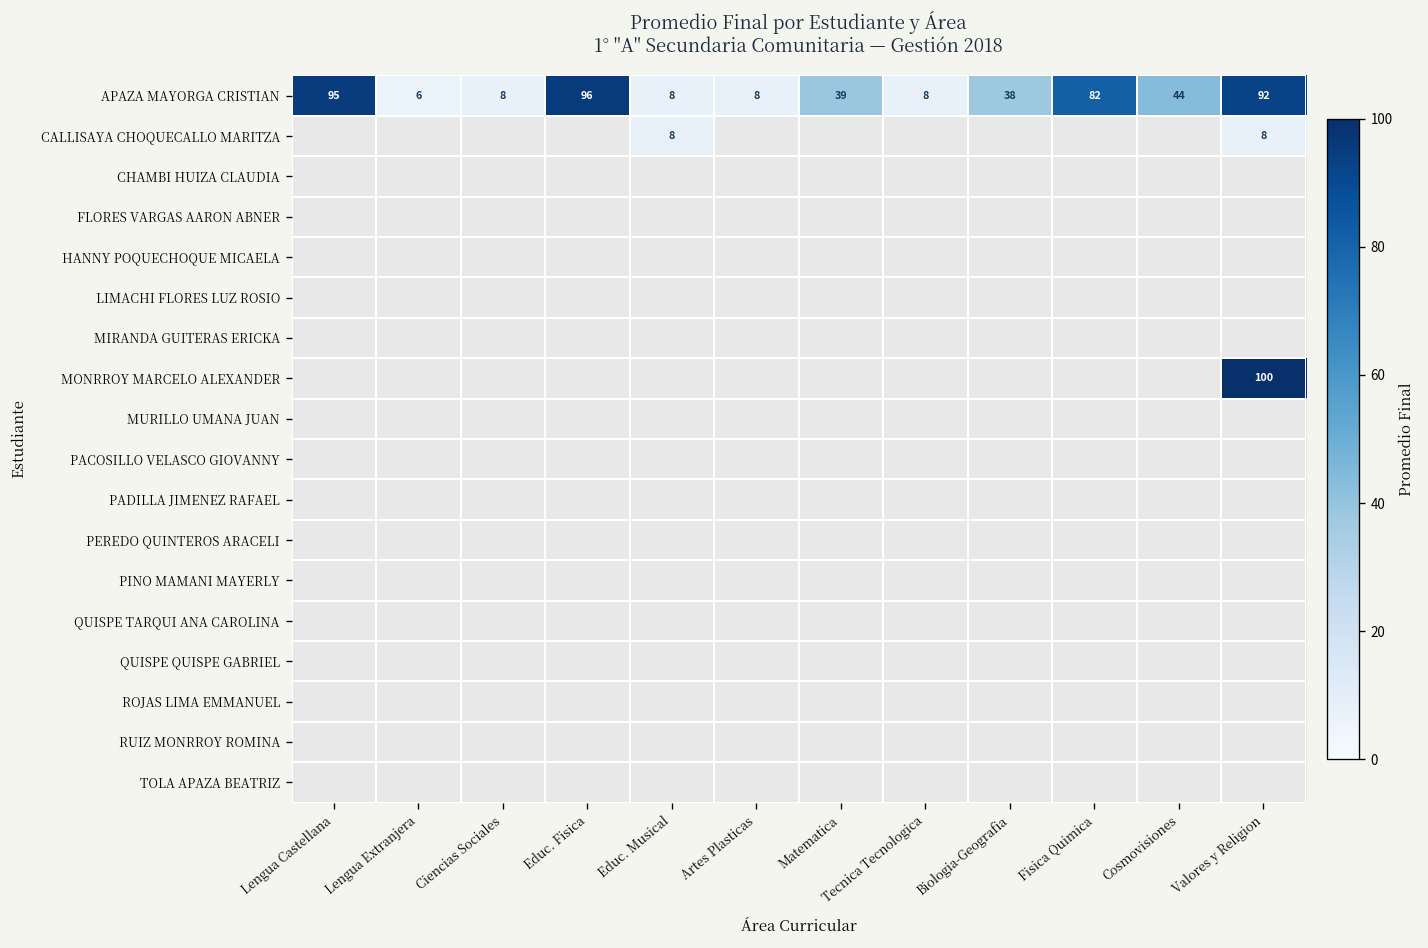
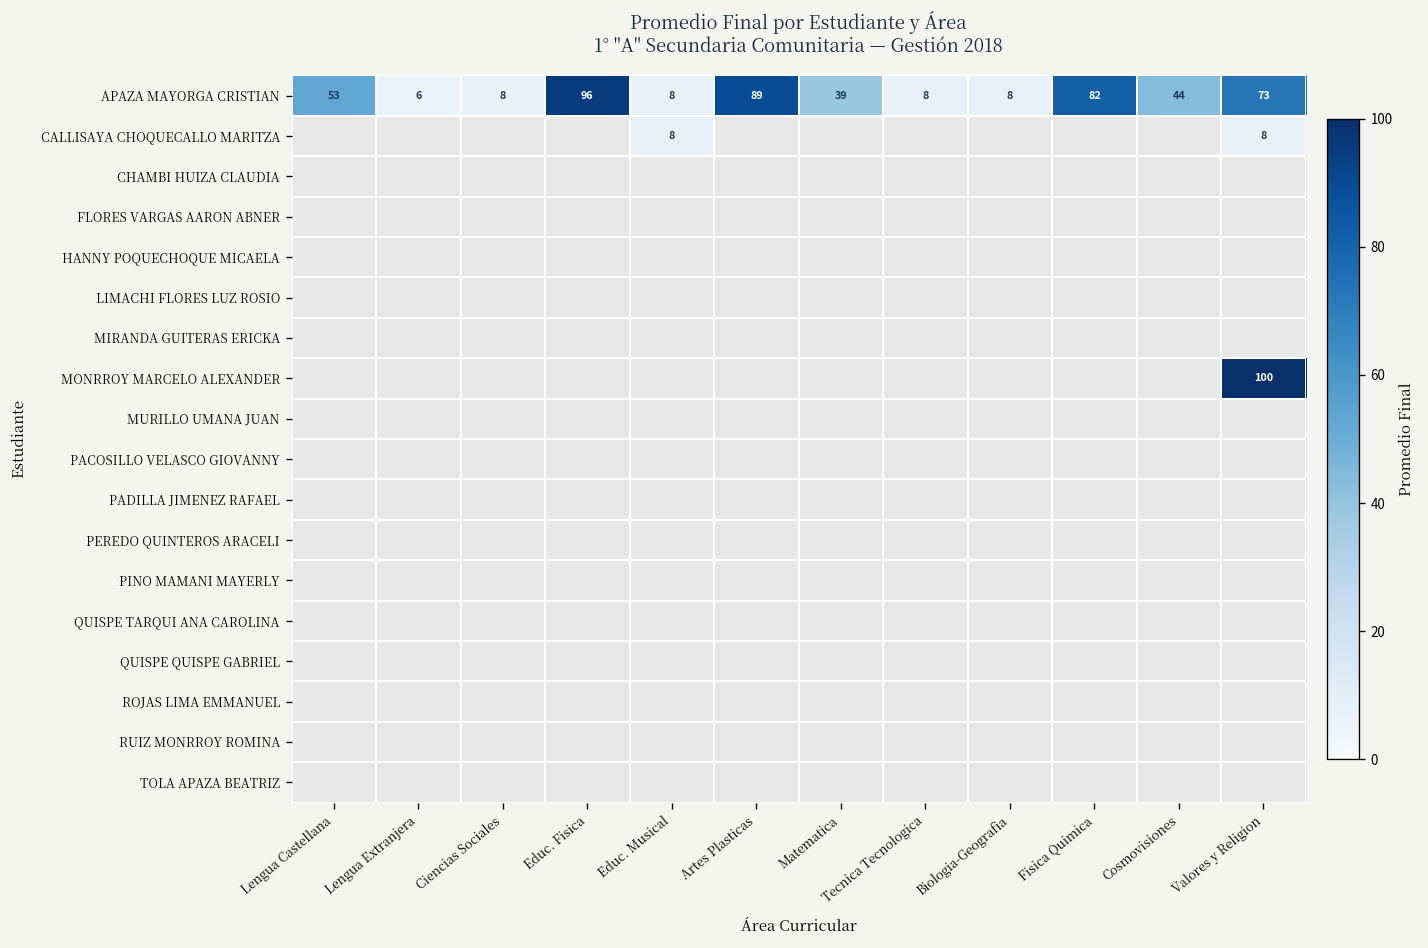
APAZA MAYORGA CRISTIAN, Lengua Castellana: 95 -> 53
APAZA MAYORGA CRISTIAN, Artes Plasticas: 8 -> 89
APAZA MAYORGA CRISTIAN, Biologia-Geografia: 38 -> 8
APAZA MAYORGA CRISTIAN, Valores y Religion: 92 -> 73
